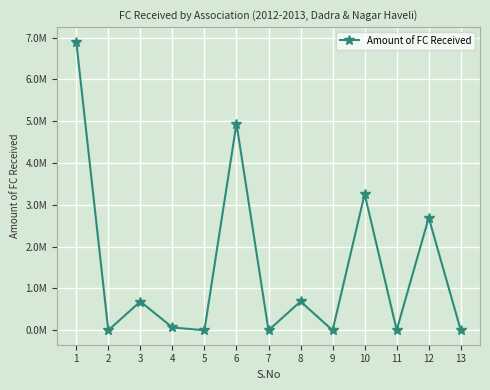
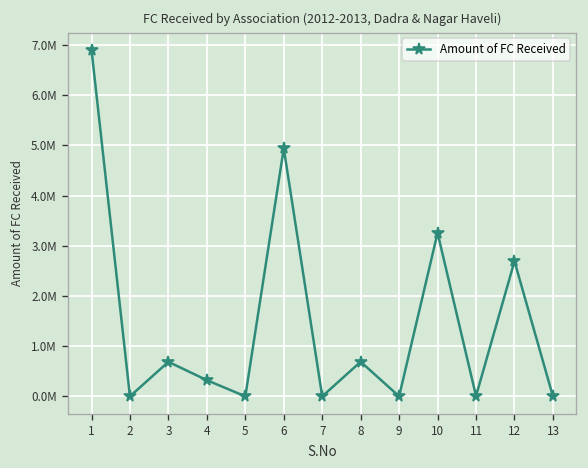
4: 100000 -> 300000
